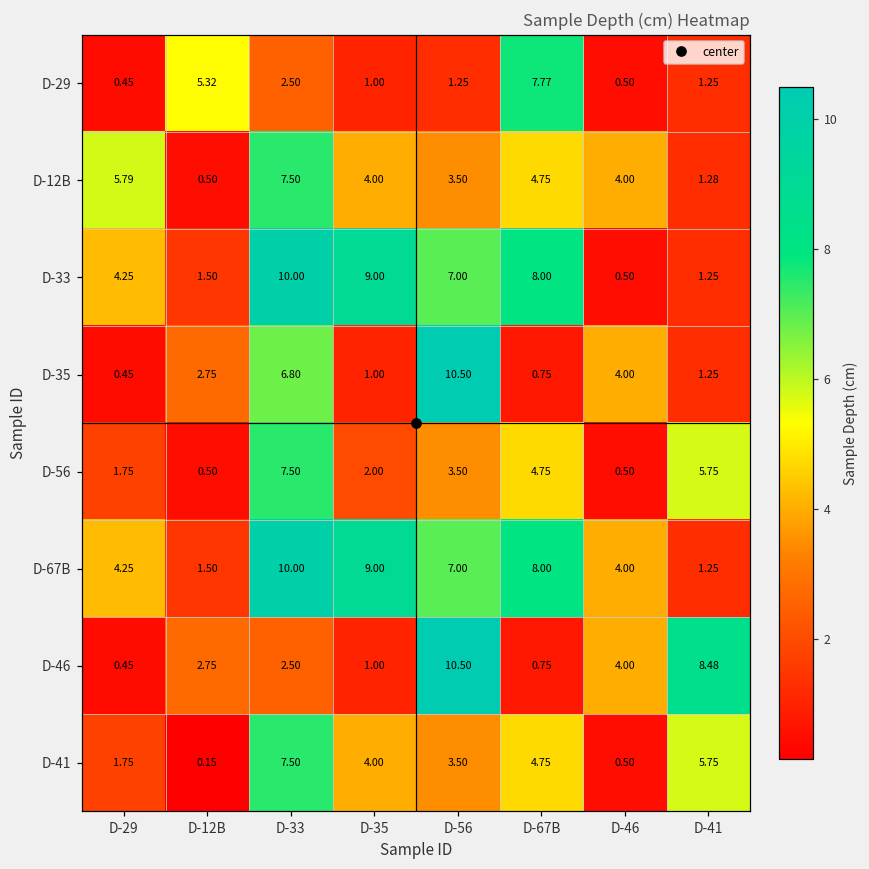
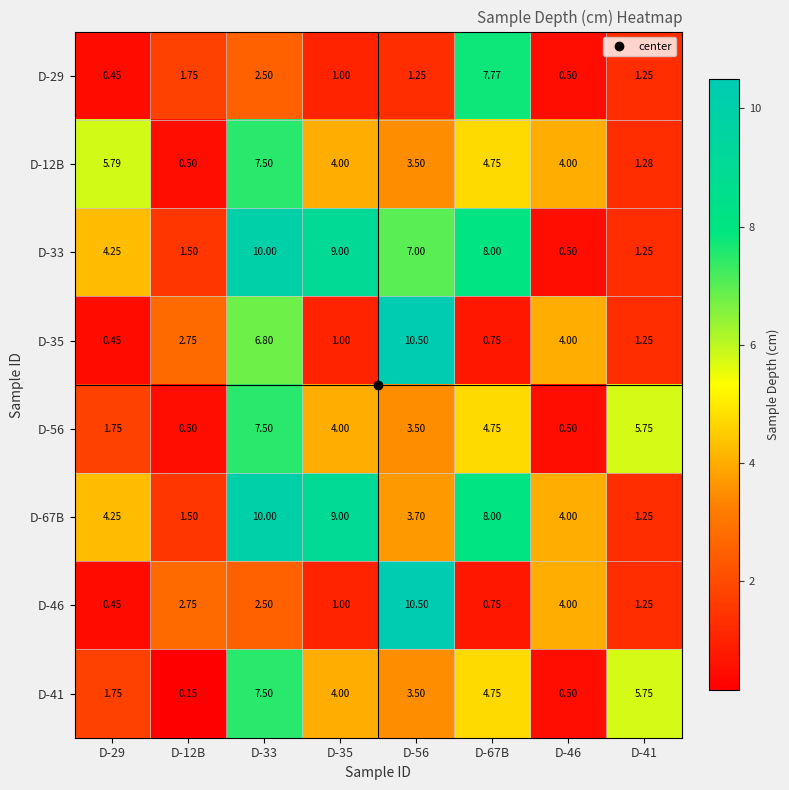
D-29, D-12B: 5.32 -> 1.75
D-56, D-35: 2.00 -> 4.00
D-67B, D-56: 7.00 -> 3.70
D-46, D-41: 8.48 -> 1.25
